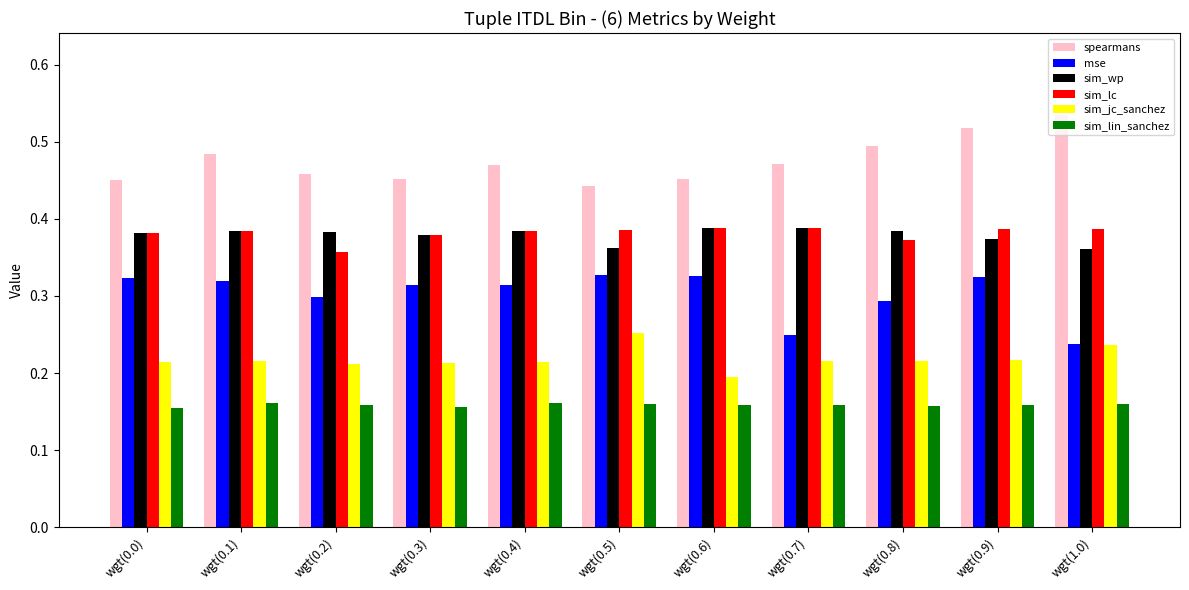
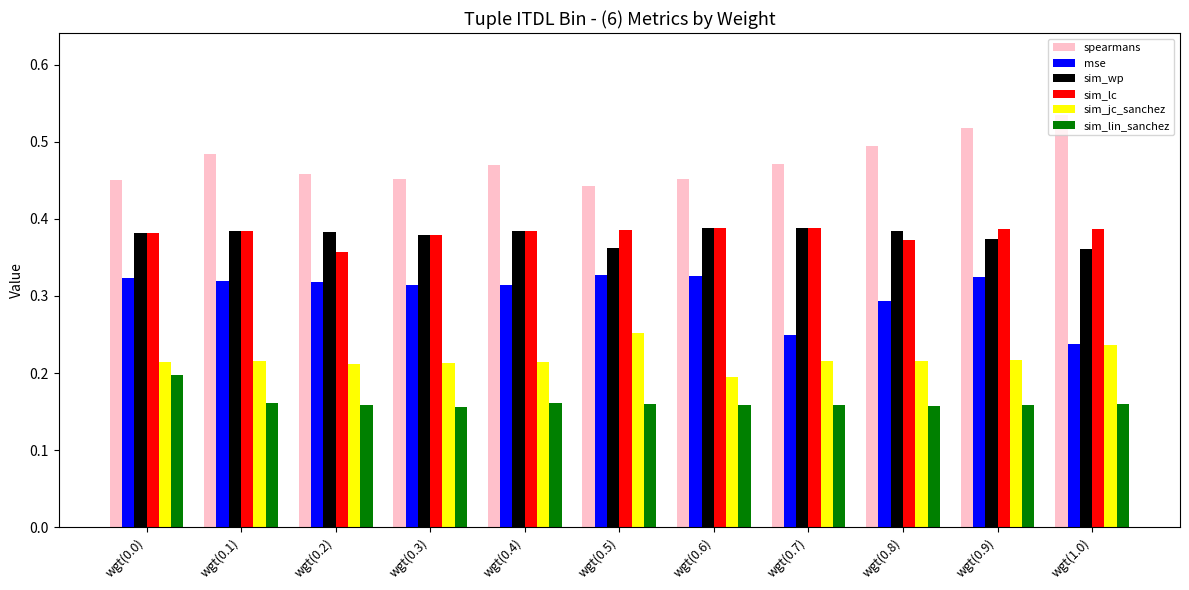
sim_lin_sanchez, wgt(0.0): 0.15 -> 0.20
mse, wgt(0.2): 0.30 -> 0.32
